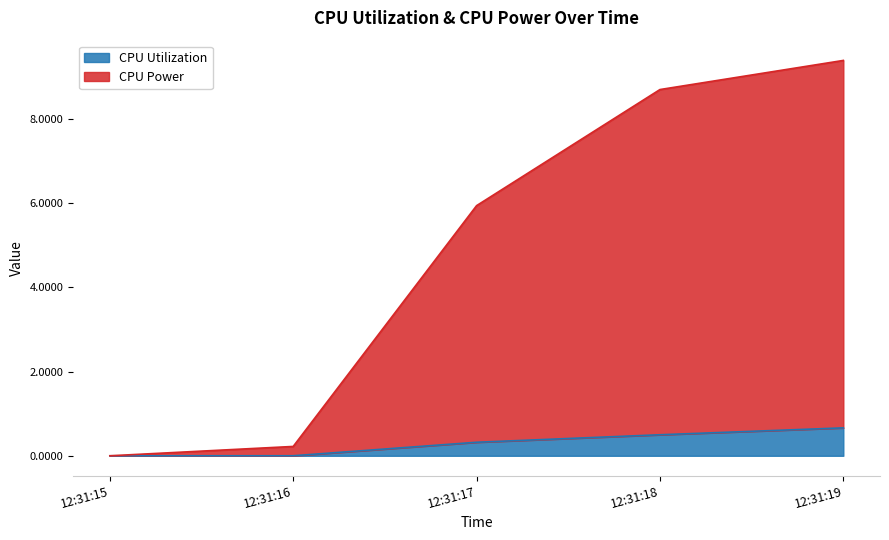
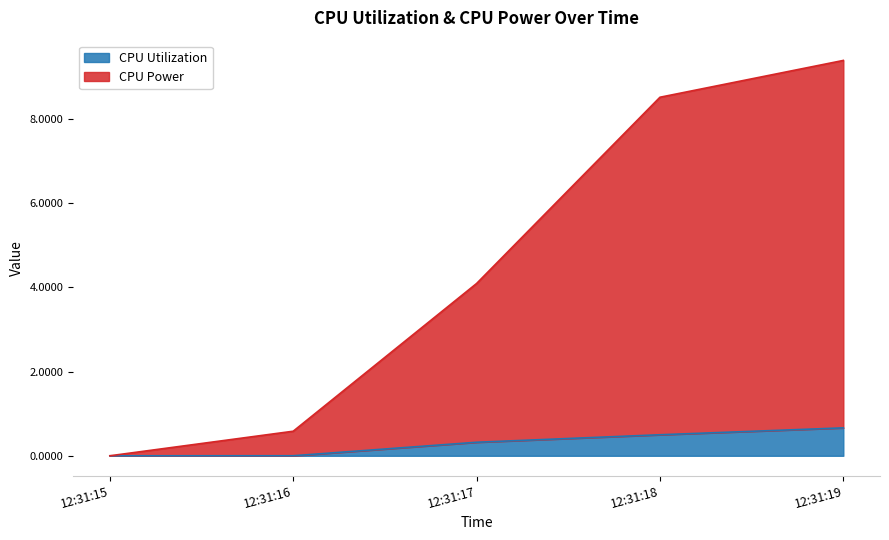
CPU Power, 12:31:16: 0.2 -> 0.6
CPU Power, 12:31:17: 5.6 -> 3.8
CPU Power, 12:31:18: 8.2 -> 8.0
